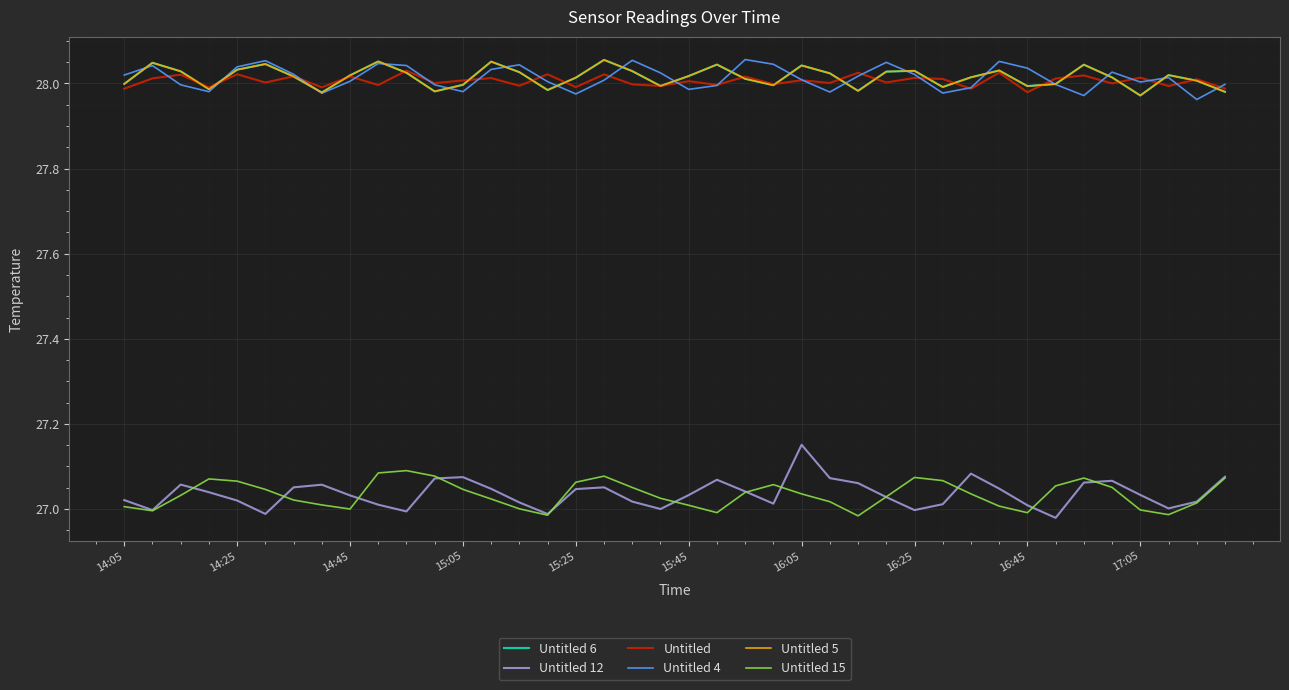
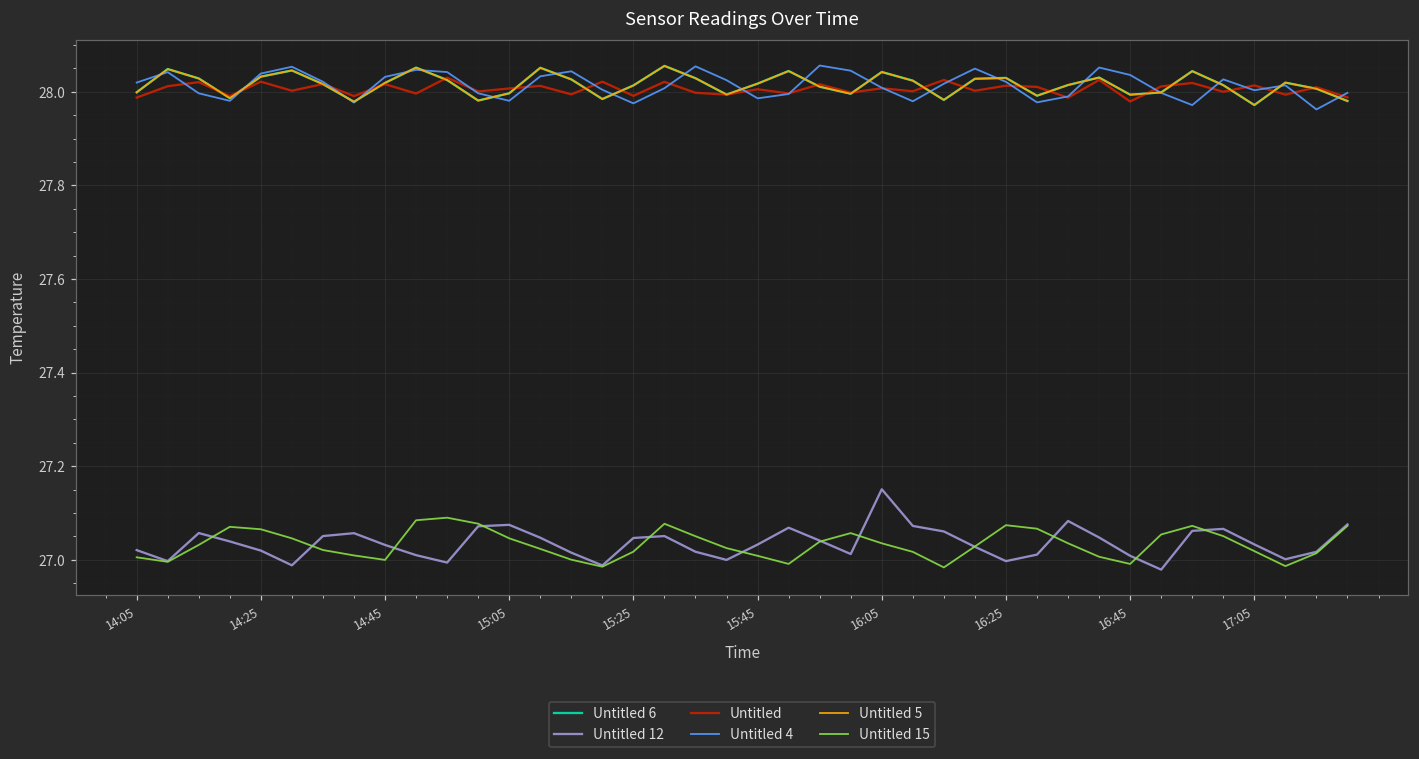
Untitled 4, 14:45: 28.01 -> 28.03
Untitled 15, 15:25: 27.06 -> 27.02
Untitled 15, 17:05: 27.00 -> 27.02
